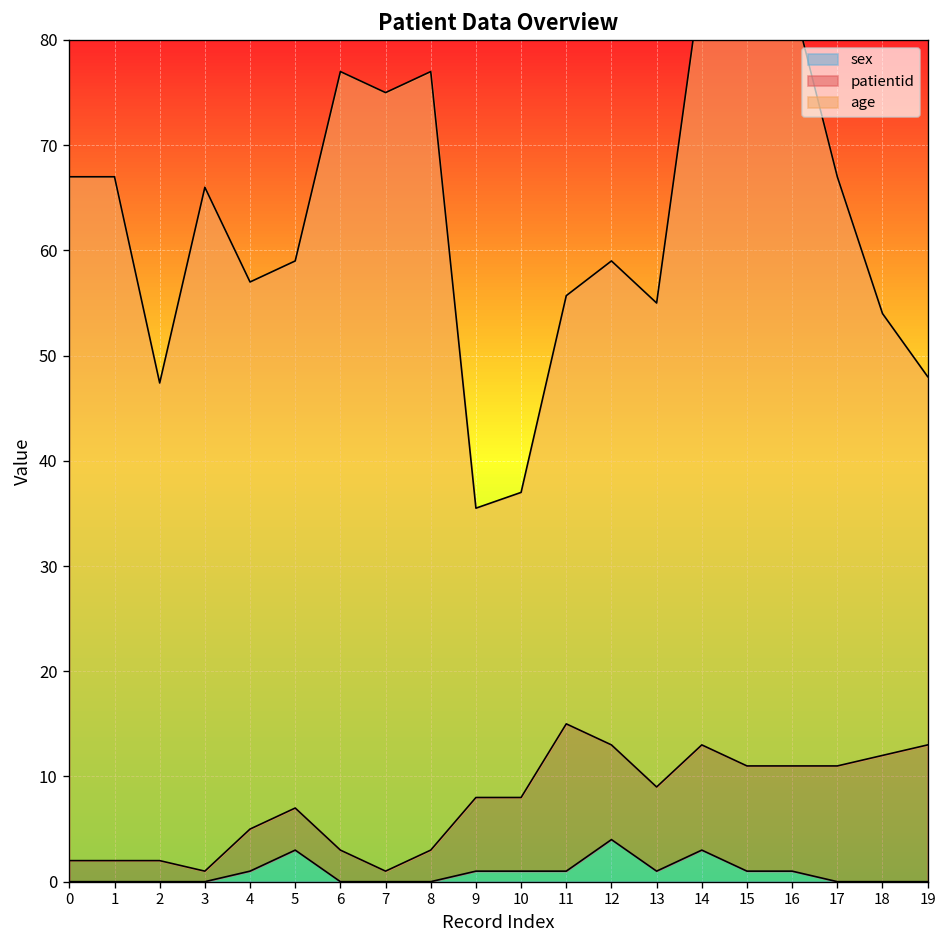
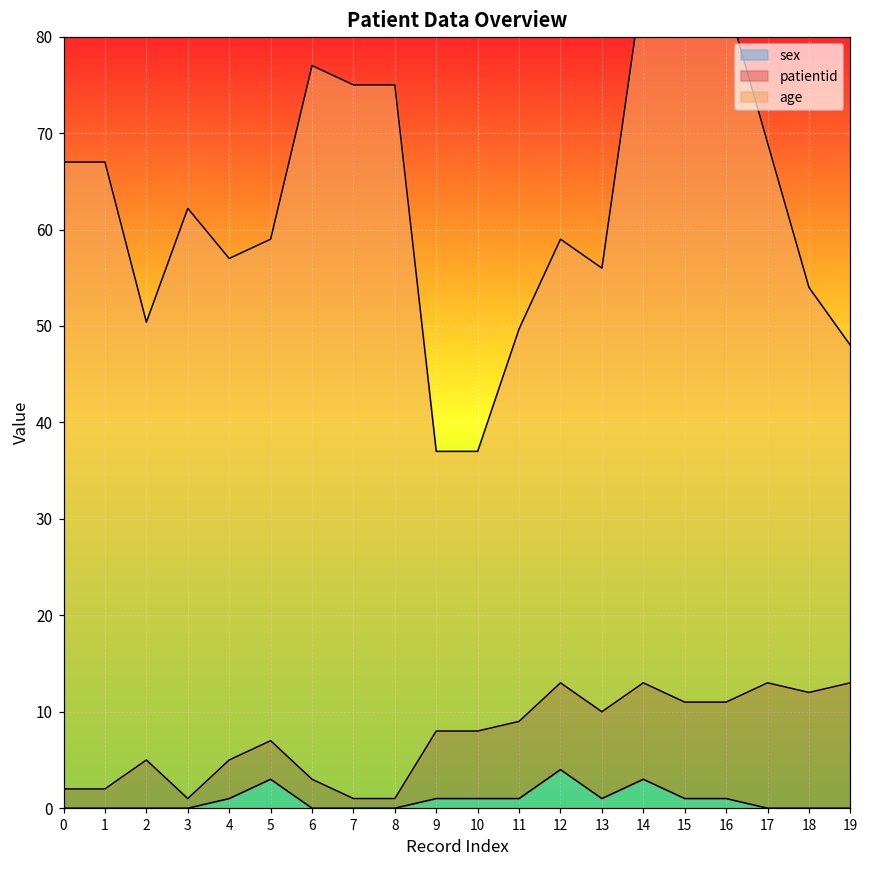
patientid, 2: 2 -> 5
age, 3: 65 -> 61
patientid, 8: 3 -> 1
age, 9: 28 -> 29
patientid, 11: 14 -> 8
patientid, 13: 8 -> 9
patientid, 17: 11 -> 13
